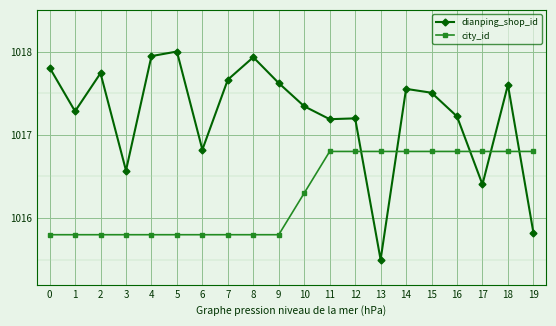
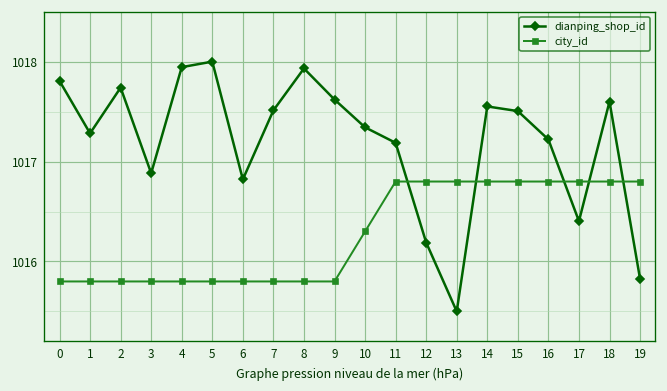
dianping_shop_id, 3: 1016.6 -> 1016.9
dianping_shop_id, 7: 1017.7 -> 1017.5
dianping_shop_id, 12: 1017.2 -> 1016.2
